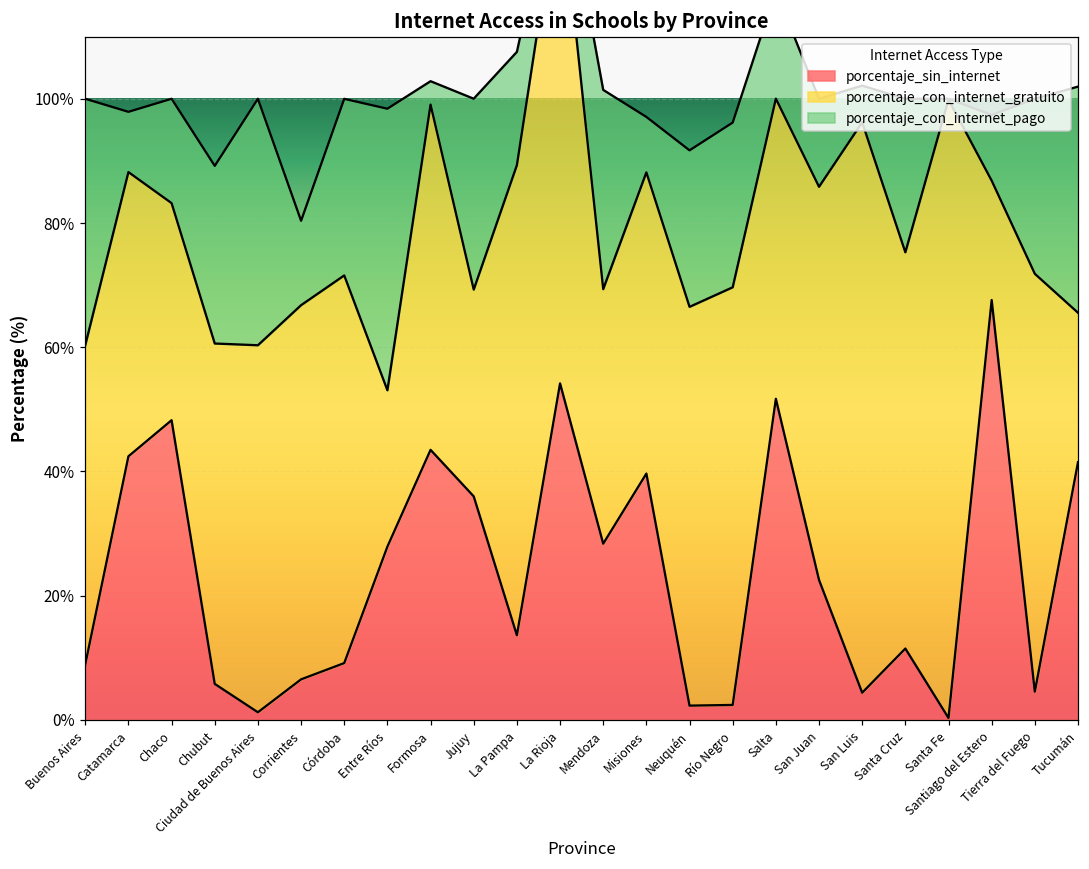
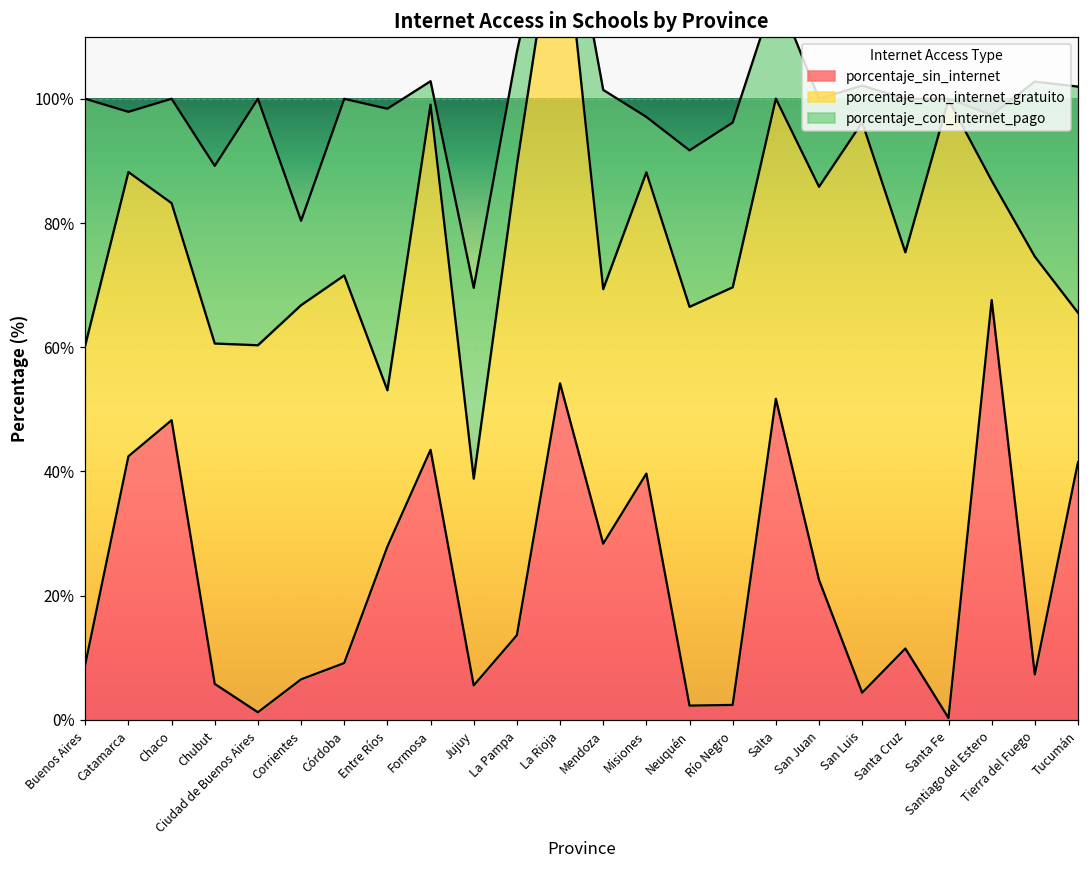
porcentaje_sin_internet, Jujuy: 36% -> 6%
porcentaje_sin_internet, Tierra del Fuego: 5% -> 7%
